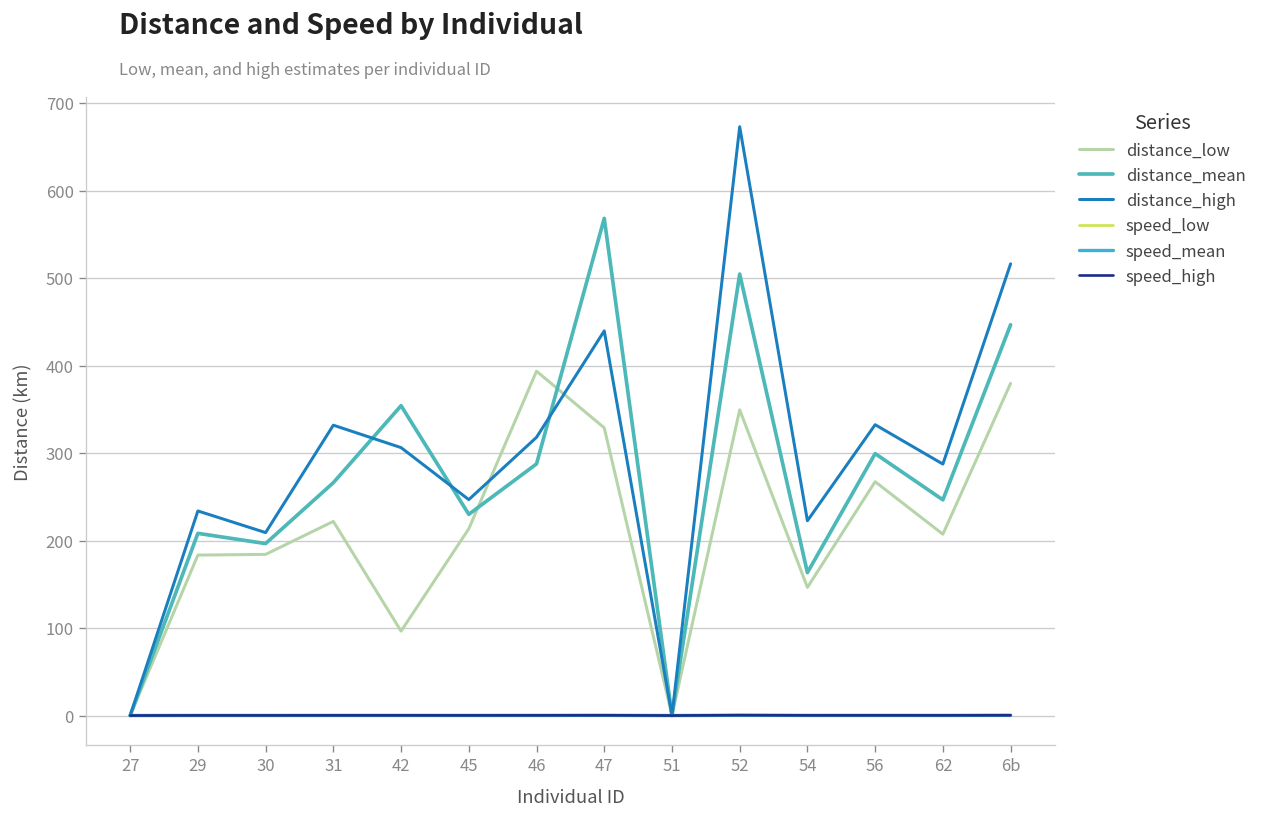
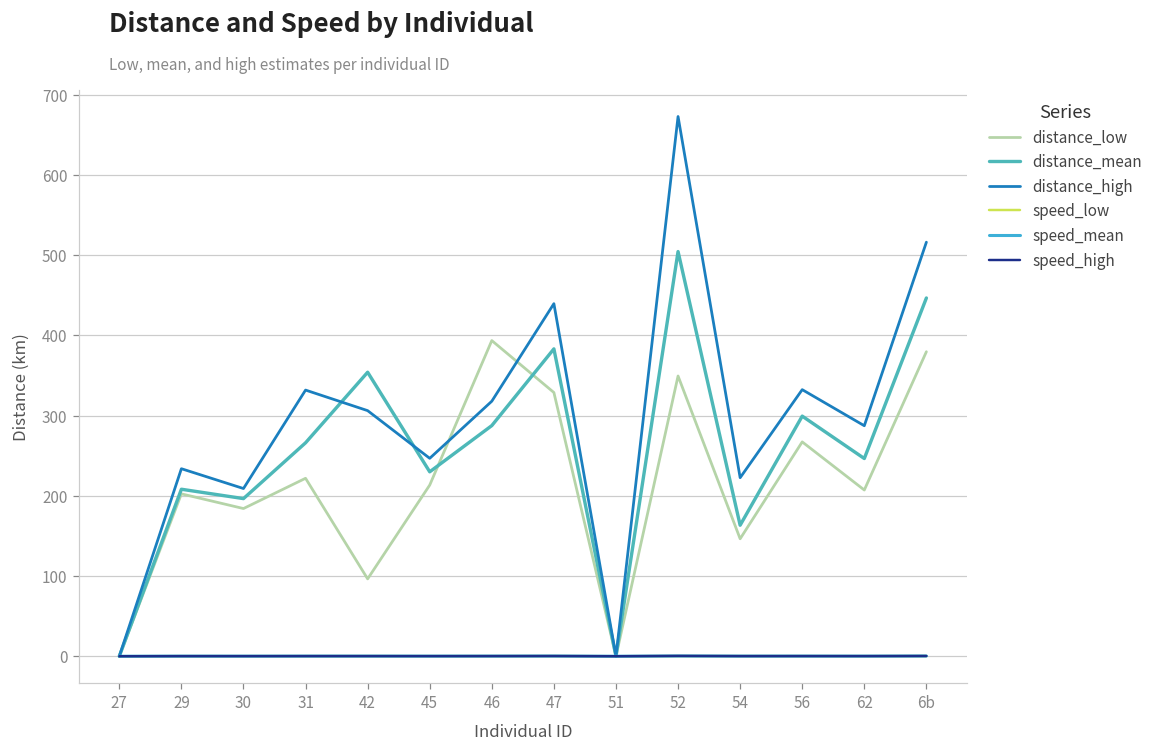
distance_low, 29: 180 -> 200
distance_mean, 47: 570 -> 380
